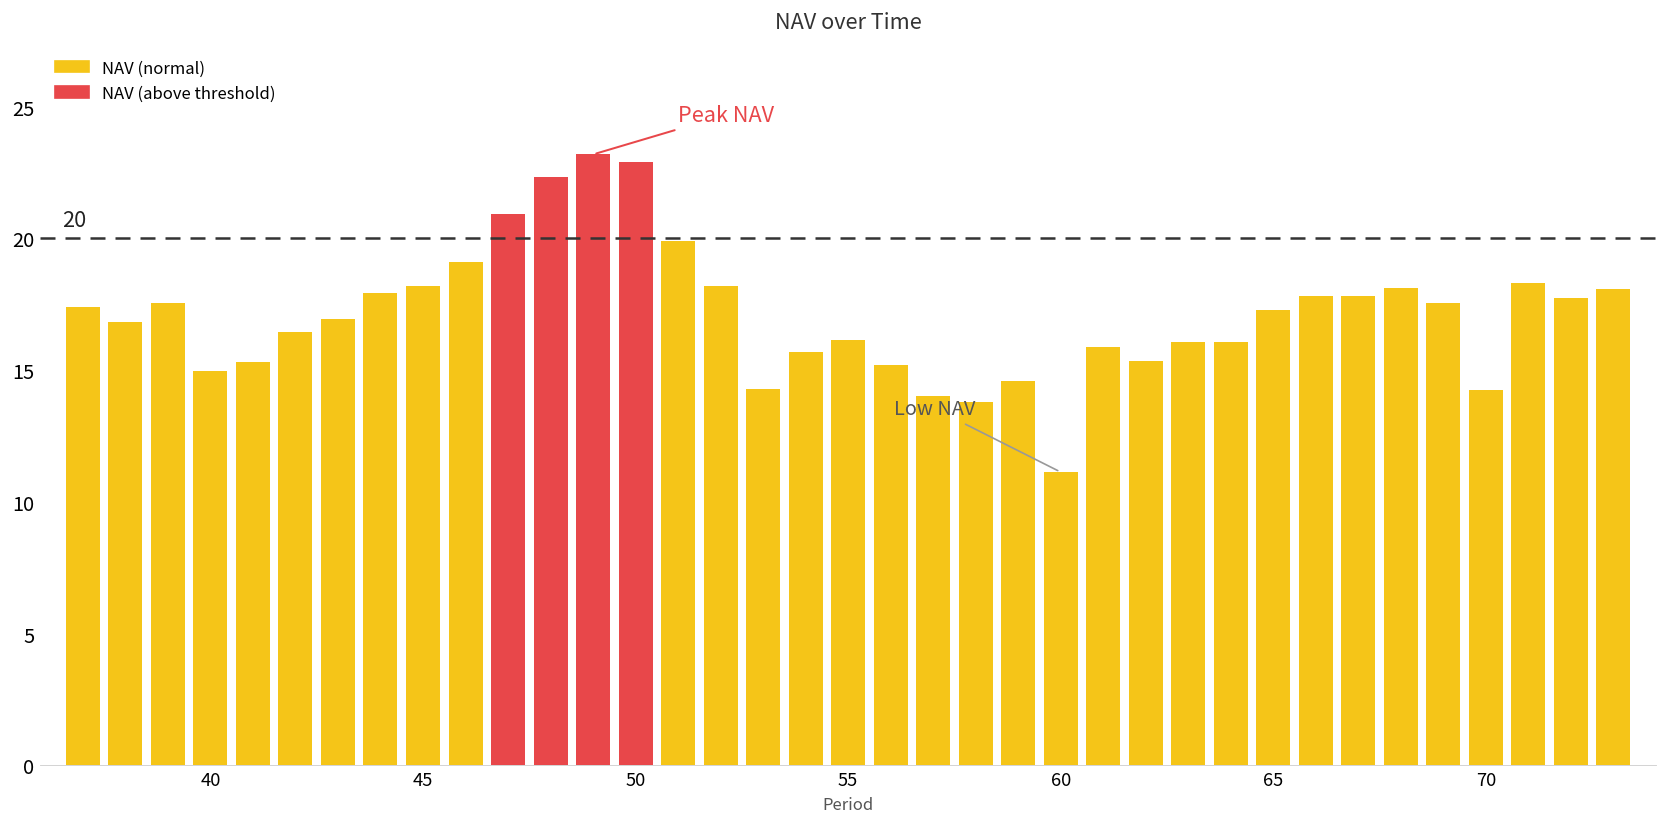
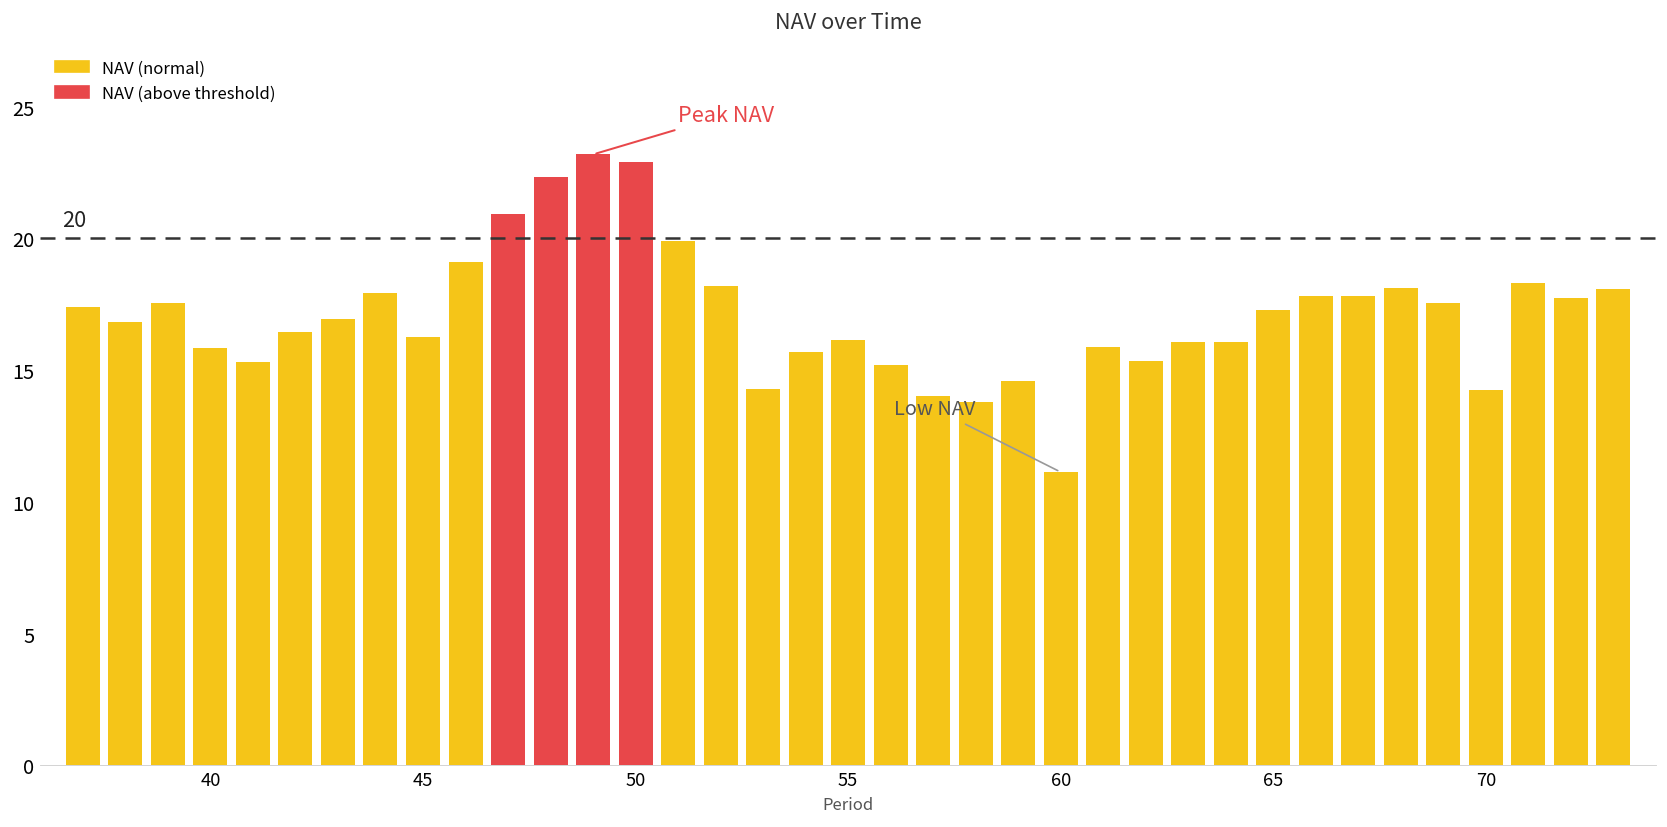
40: 15.0 -> 15.8
45: 18.2 -> 16.3
